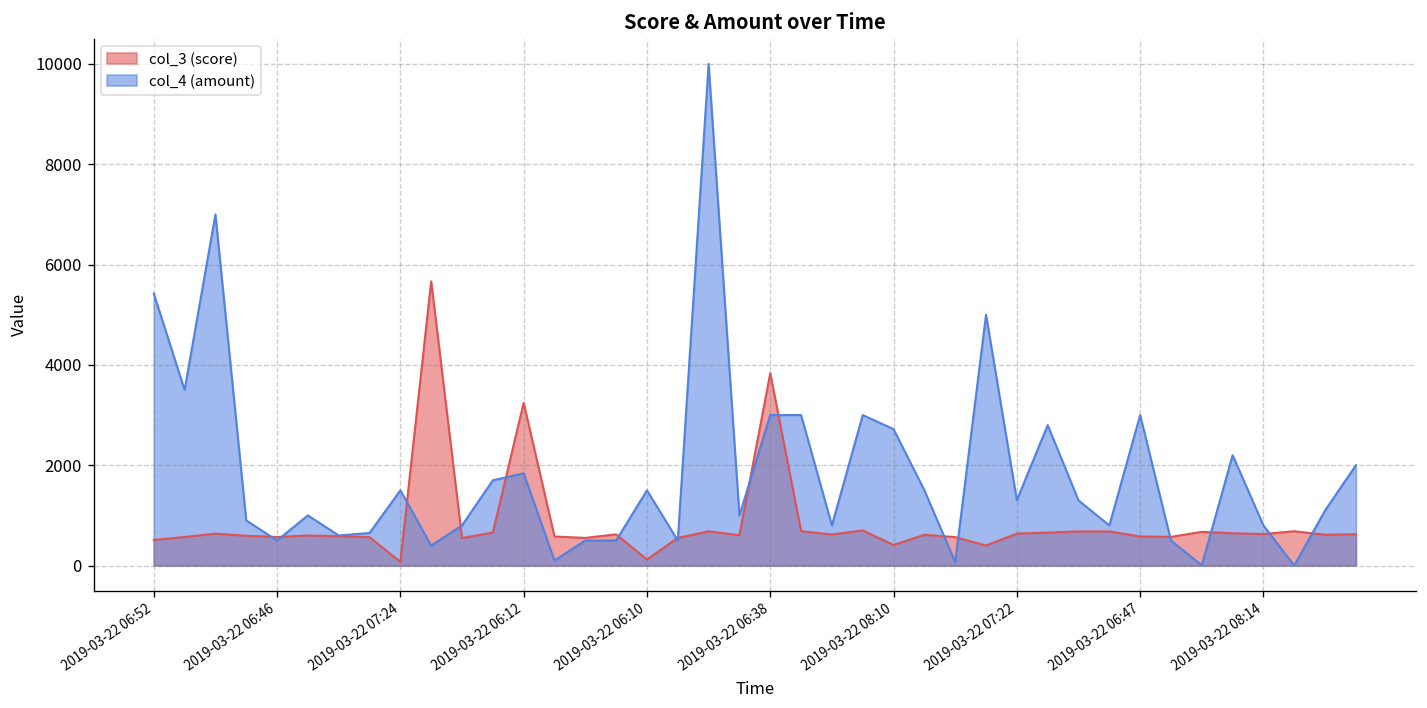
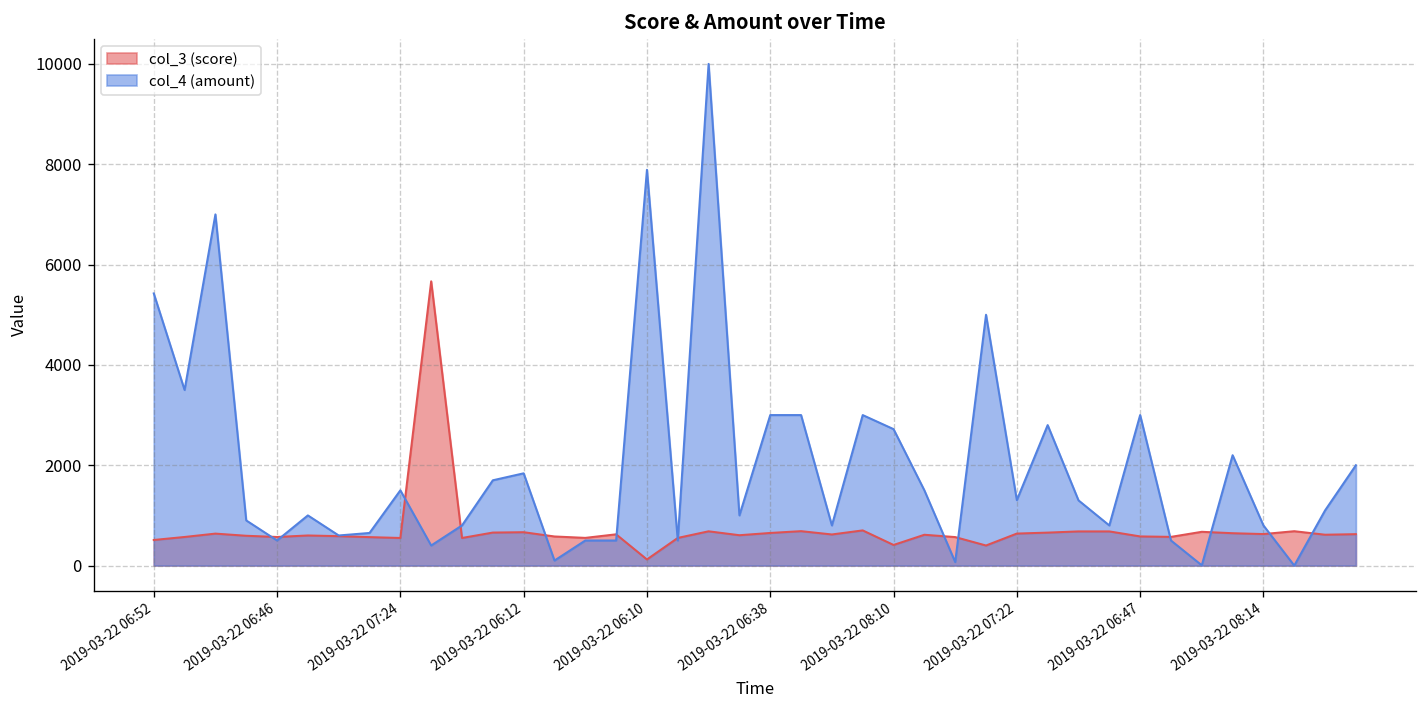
col_3 (score), 2019-03-22 07:24: 100 -> 600
col_3 (score), 2019-03-22 06:12: 3200 -> 700
col_4 (amount), 2019-03-22 06:10: 1500 -> 7900
col_3 (score), 2019-03-22 06:38: 3800 -> 700
